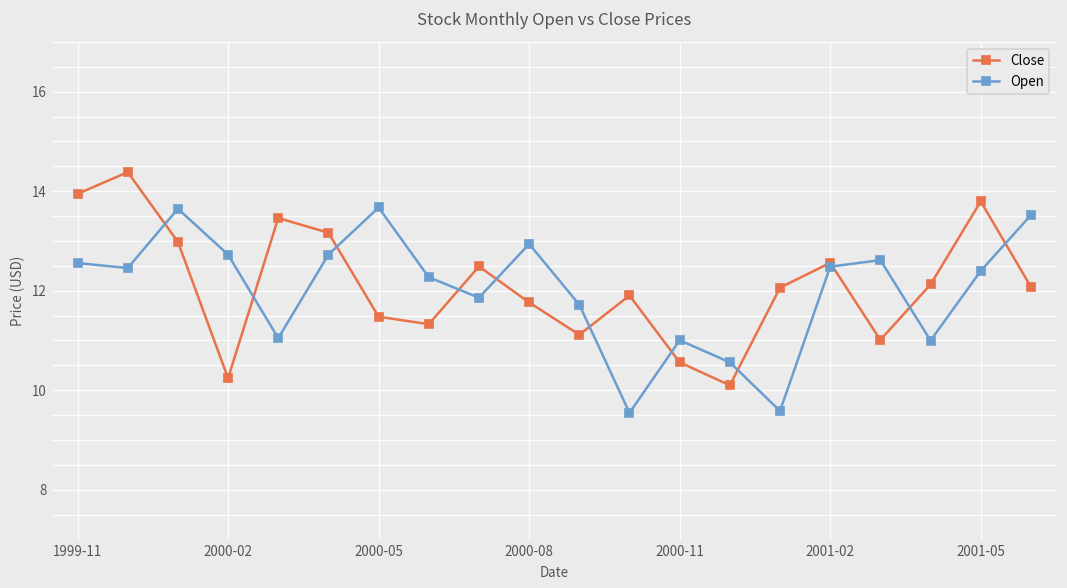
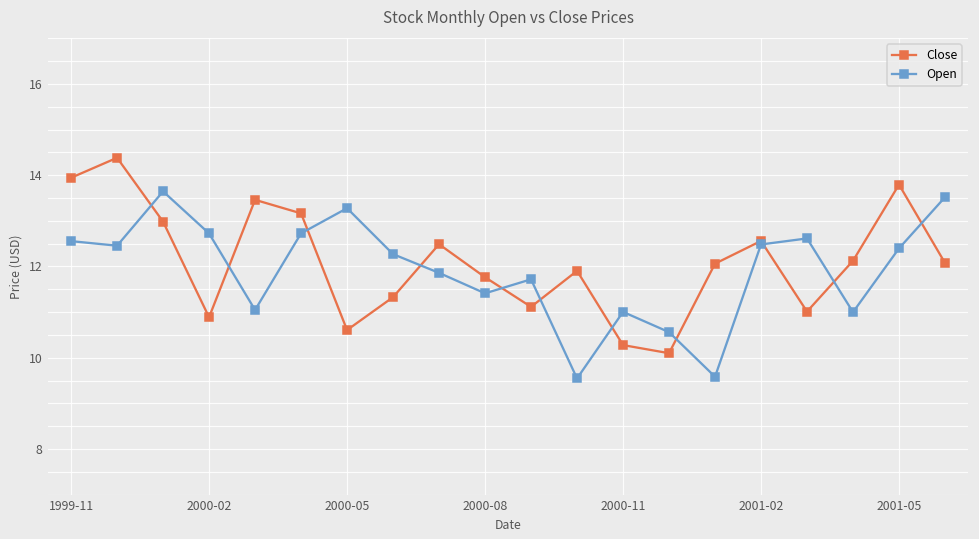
Close, 2000-02: 10.2 -> 10.9
Close, 2000-05: 11.5 -> 10.6
Open, 2000-05: 13.7 -> 13.3
Open, 2000-08: 12.9 -> 11.4
Close, 2000-11: 10.6 -> 10.3
